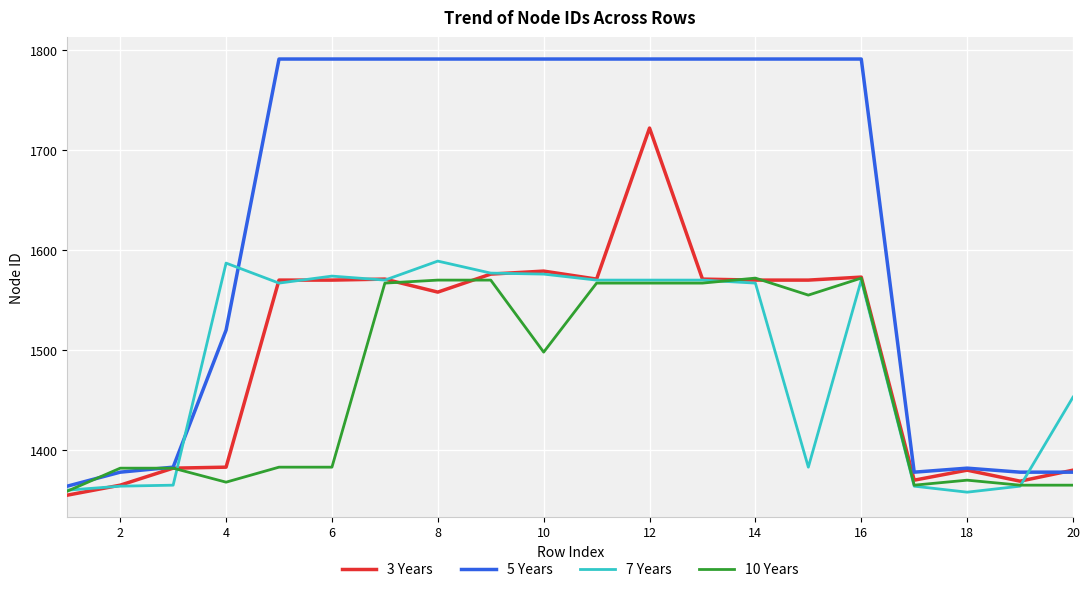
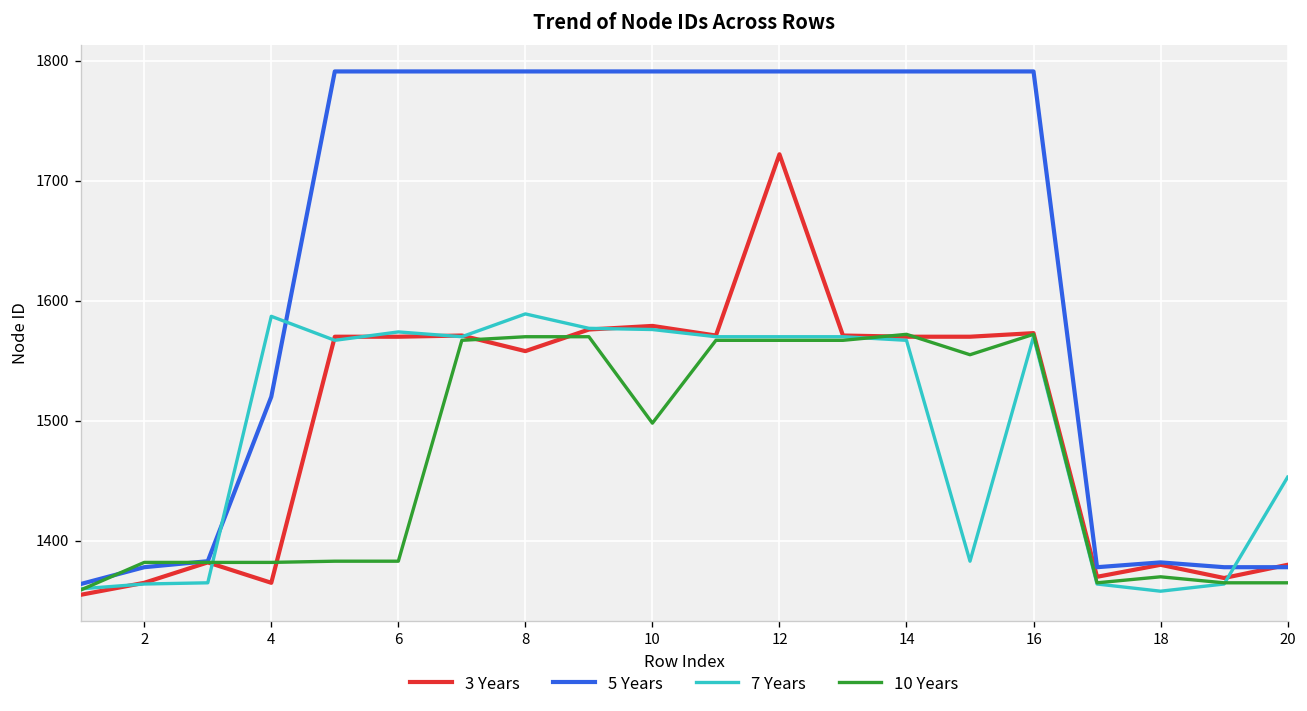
3 Years, 4: 1383 -> 1365
10 Years, 4: 1368 -> 1382
